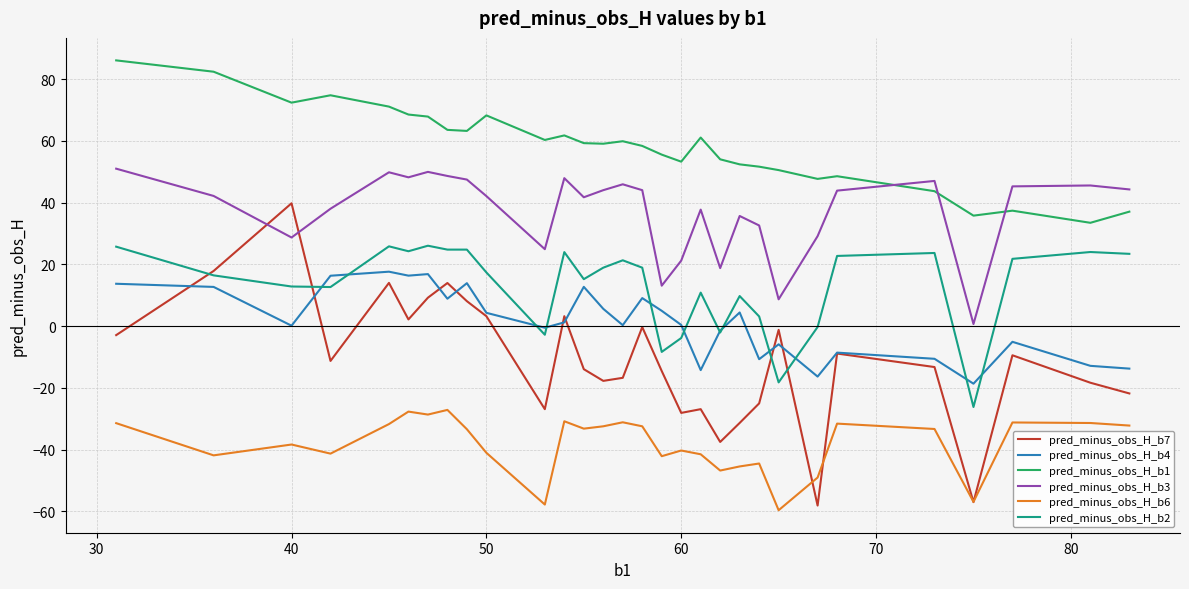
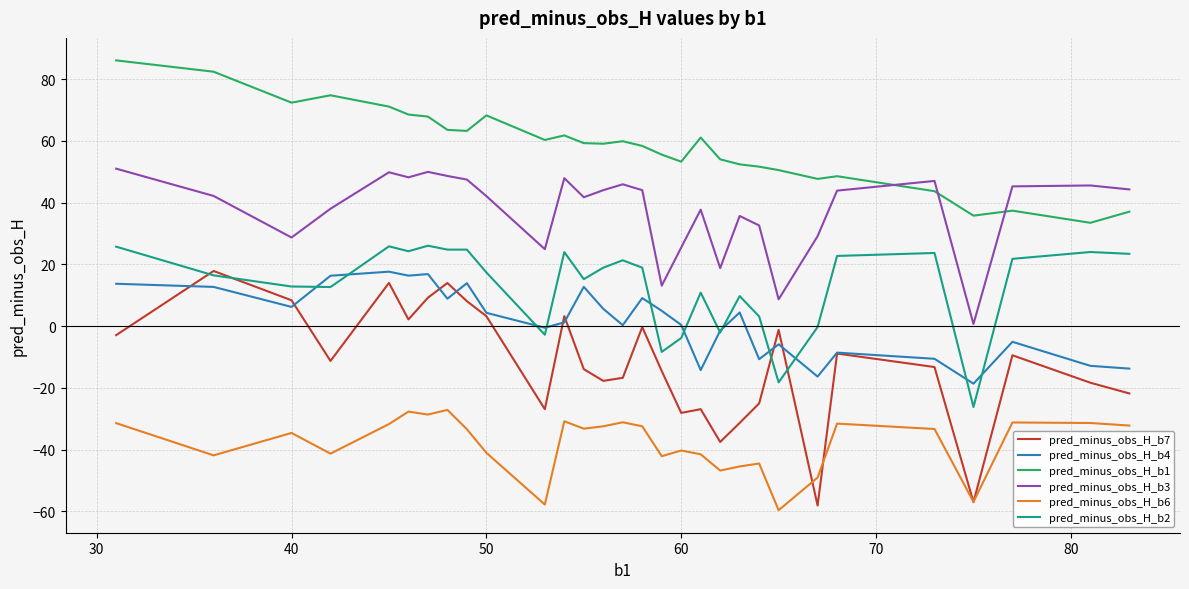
pred_minus_obs_H_b7, 40: 40 -> 8
pred_minus_obs_H_b4, 40: 0 -> 6
pred_minus_obs_H_b6, 40: -38 -> -35
pred_minus_obs_H_b3, 60: 21 -> 25
